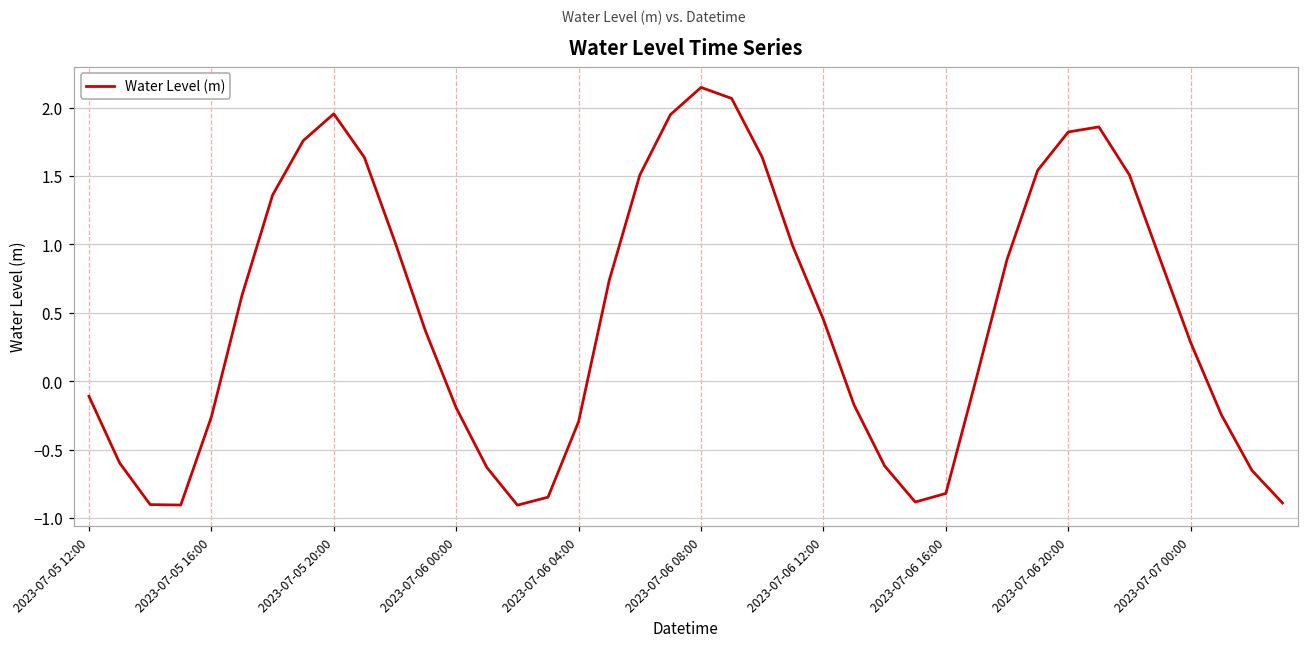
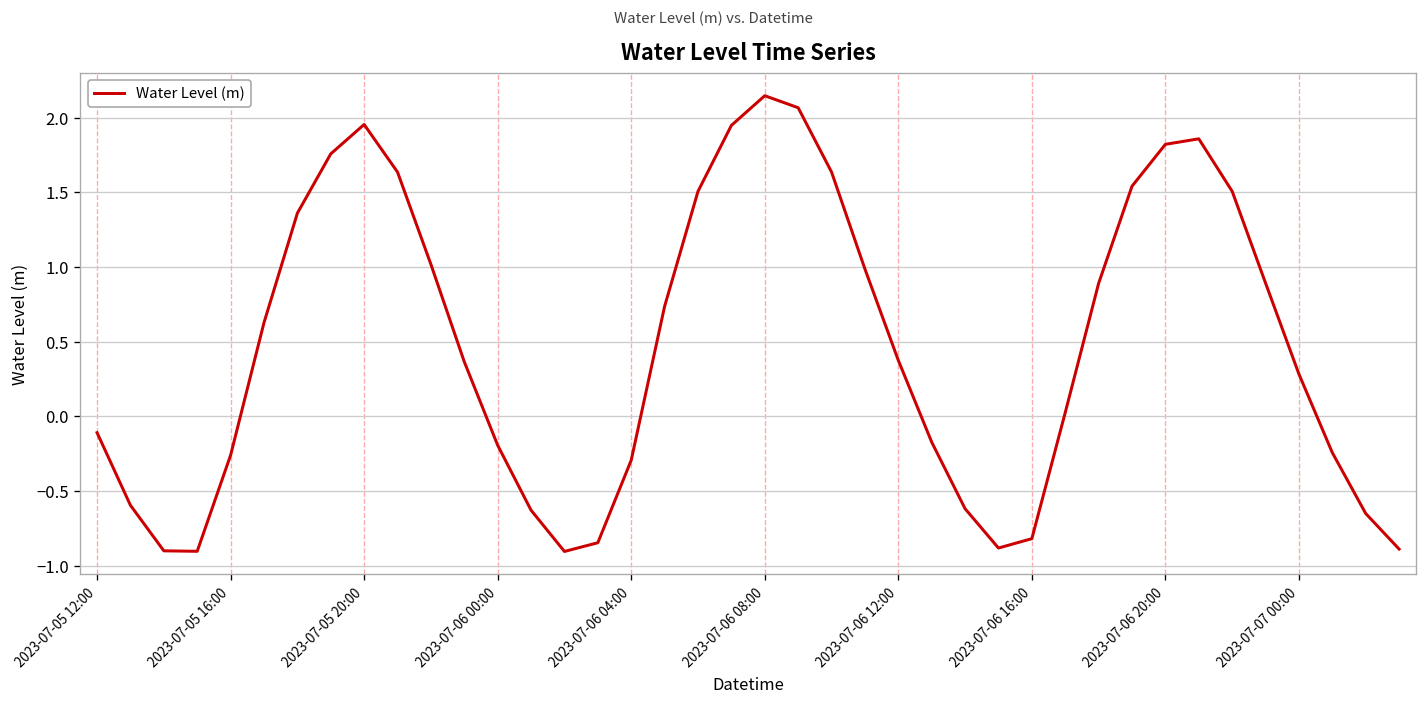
2023-07-06 12:00: 0.45 -> 0.38
